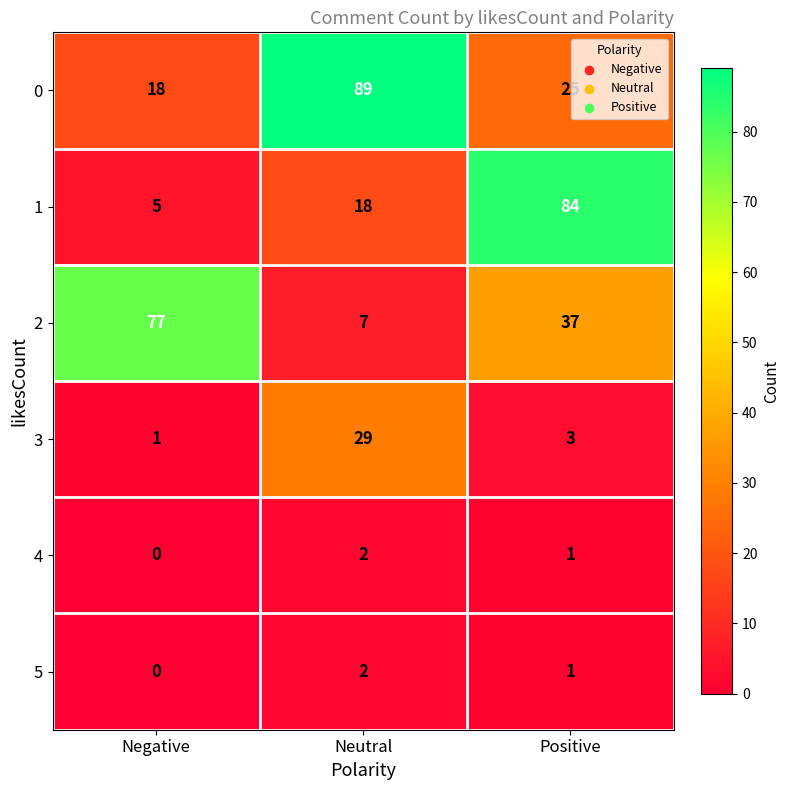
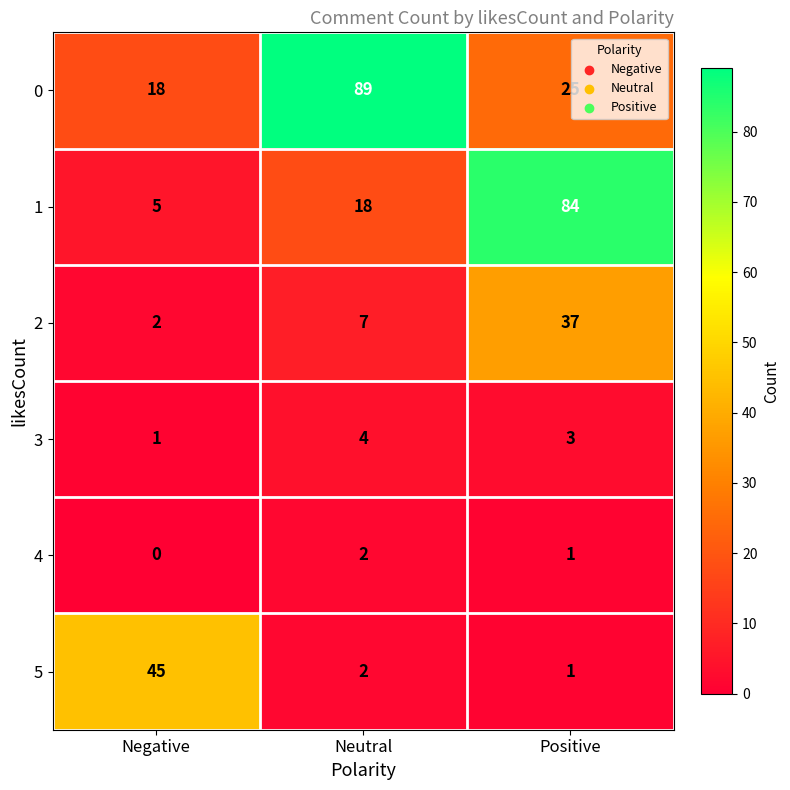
2, Negative: 77 -> 2
3, Neutral: 29 -> 4
5, Negative: 0 -> 45
